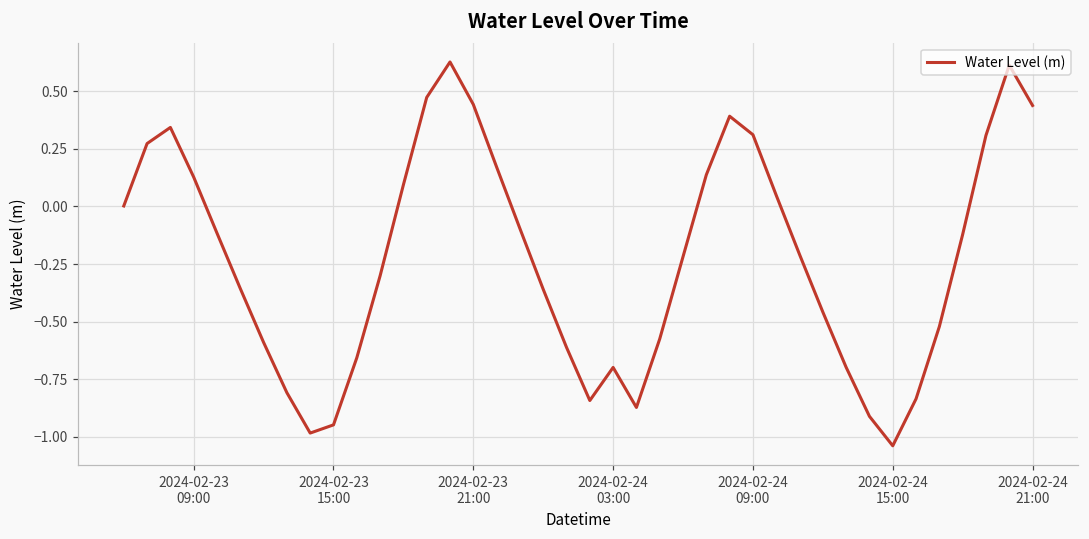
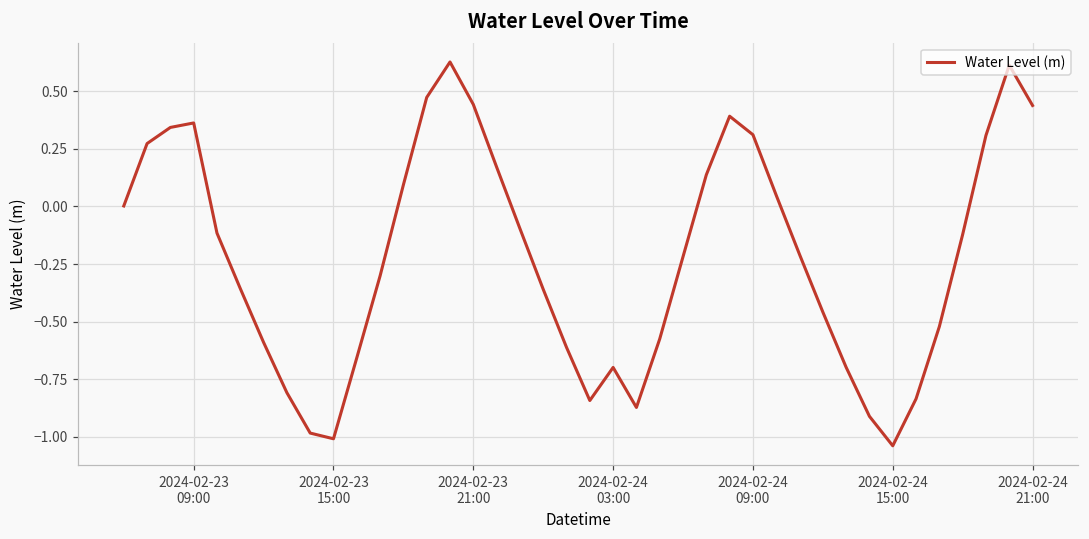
2024-02-23 09:00: 0.13 -> 0.36
2024-02-23 15:00: -0.95 -> -1.01
